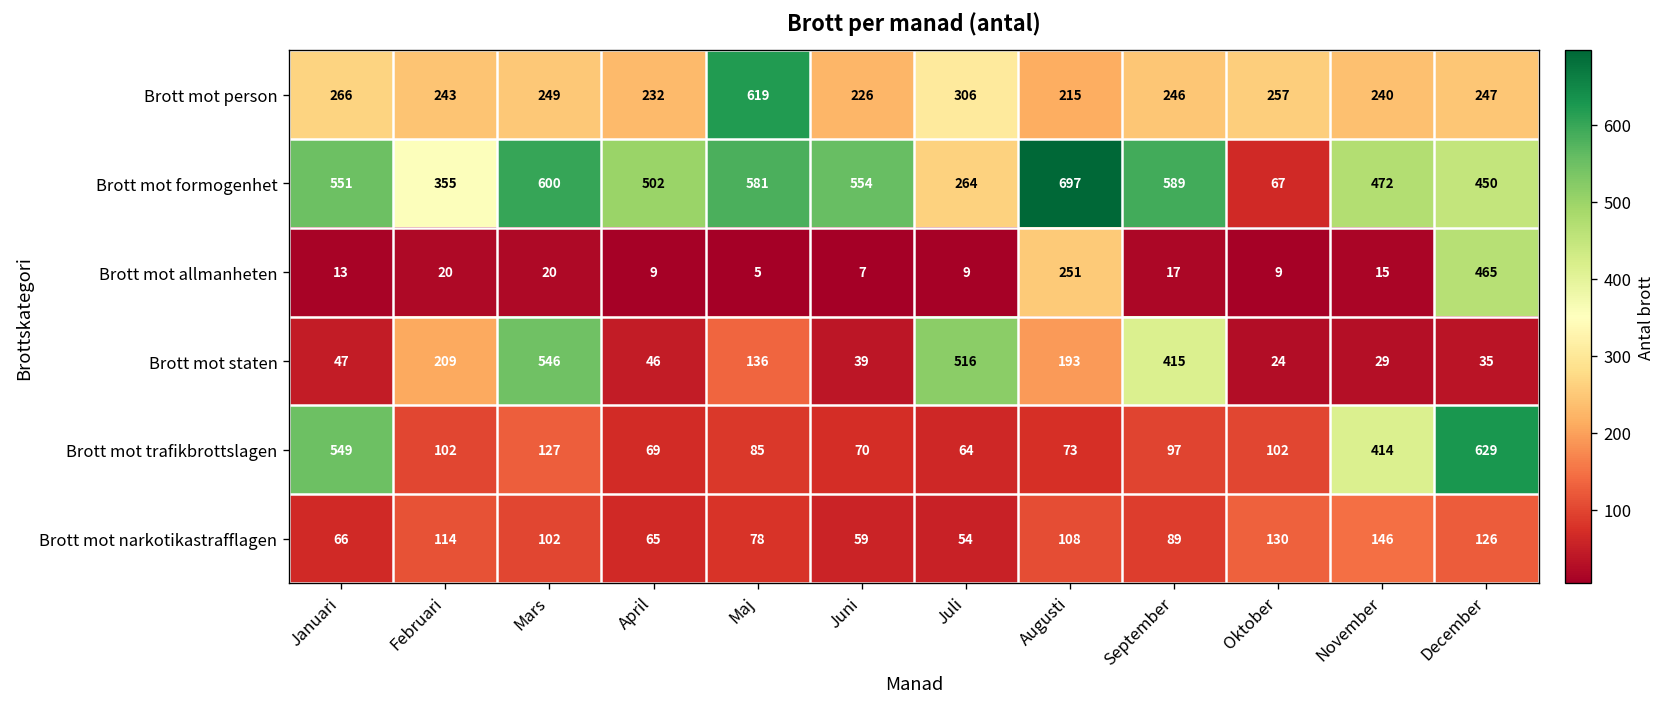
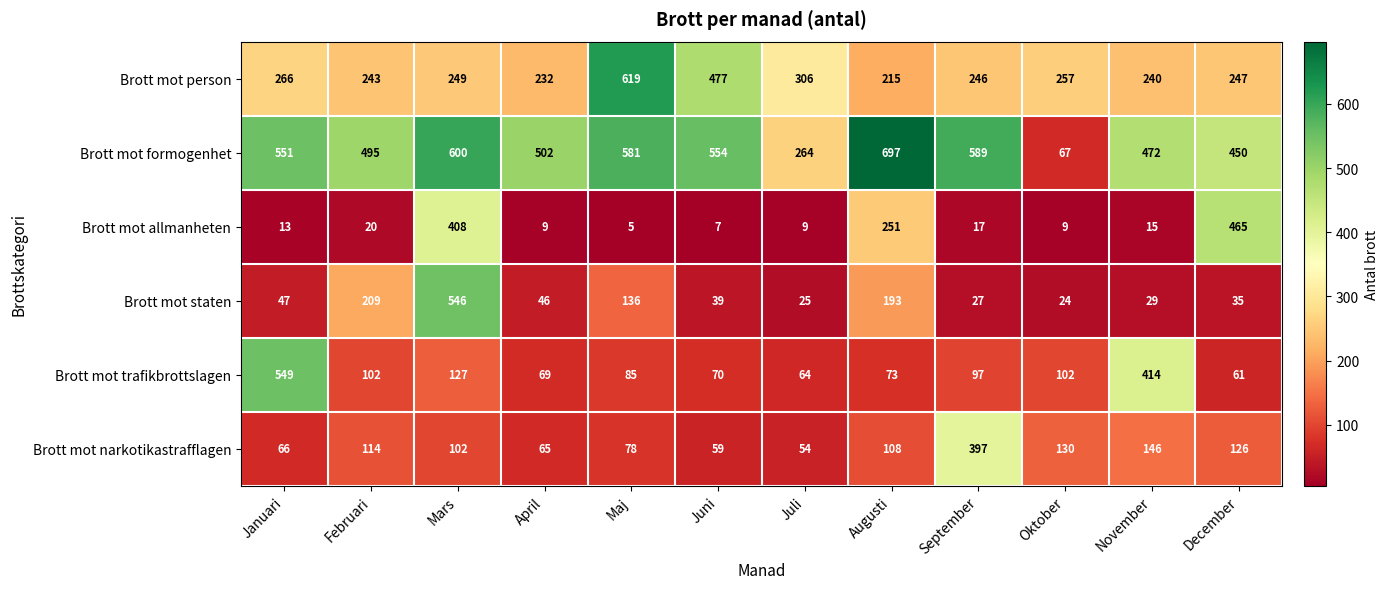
Brott mot person, Juni: 226 -> 477
Brott mot formogenhet, Februari: 355 -> 495
Brott mot allmanheten, Mars: 20 -> 408
Brott mot staten, Juli: 516 -> 25
Brott mot staten, September: 415 -> 27
Brott mot trafikbrottslagen, December: 629 -> 61
Brott mot narkotikastrafflagen, September: 89 -> 397
